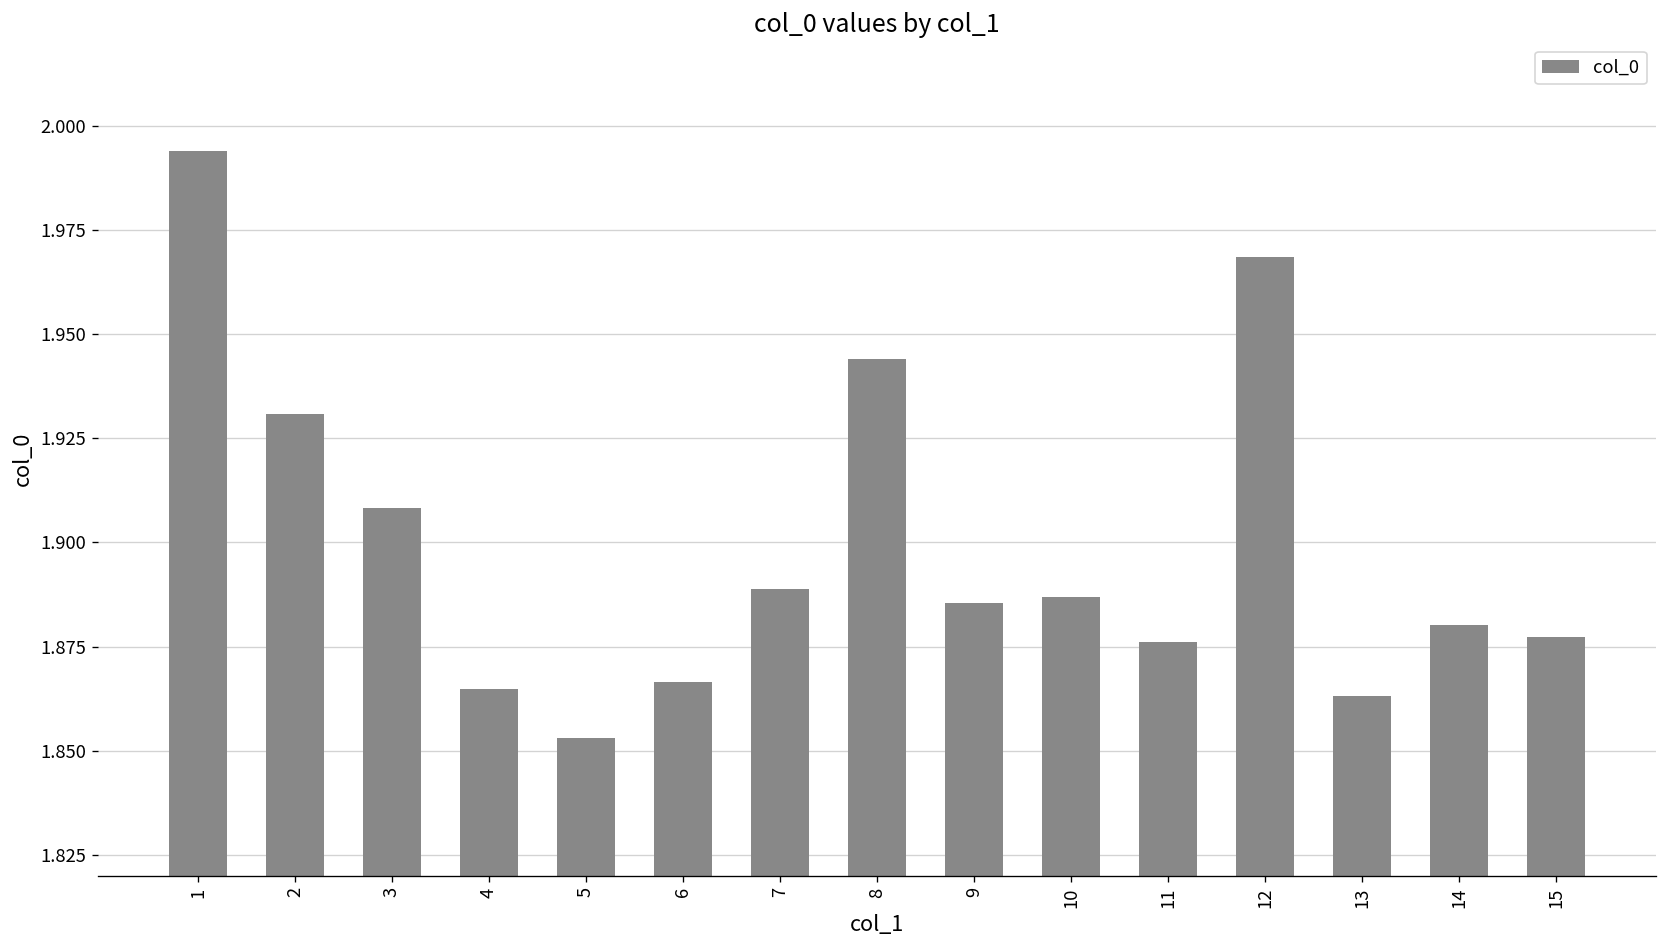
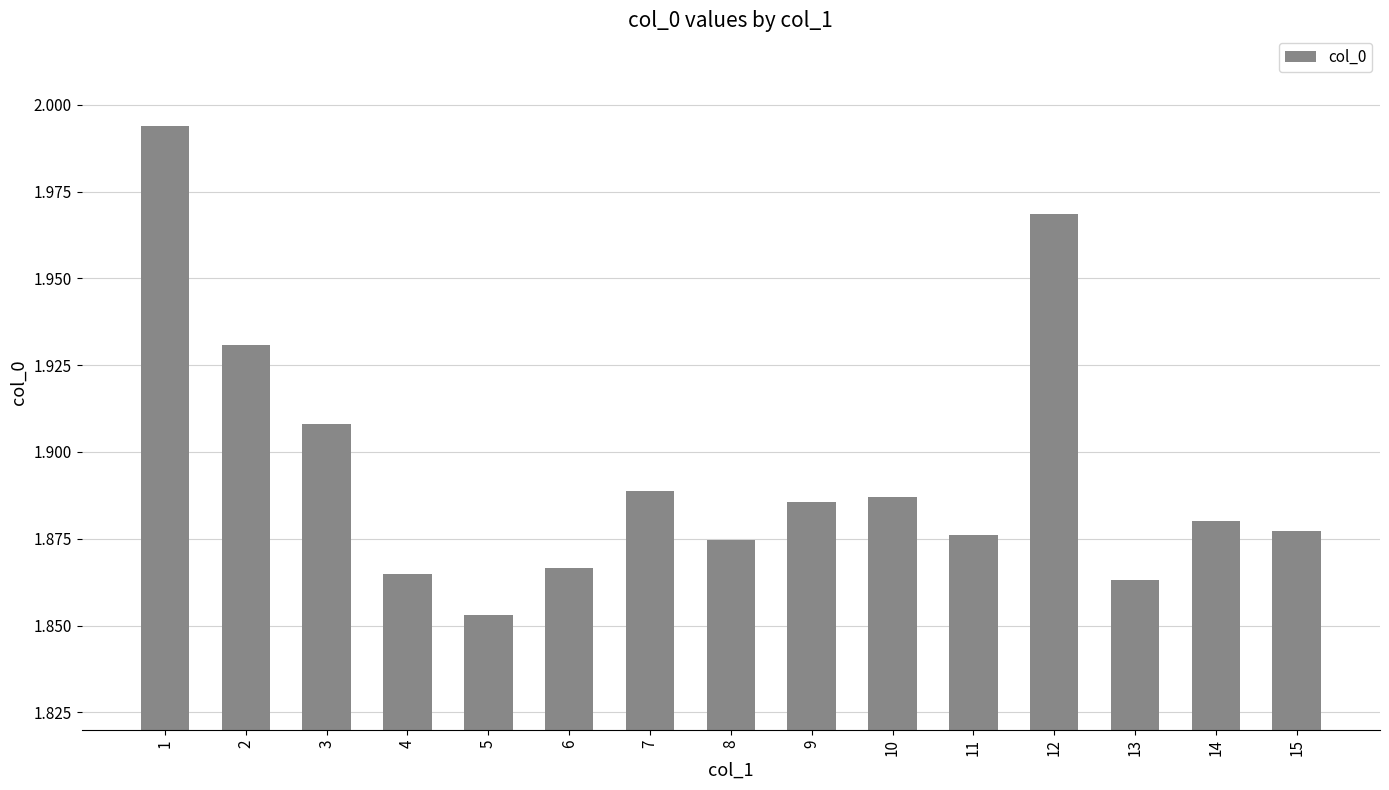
8: 1.944 -> 1.875
